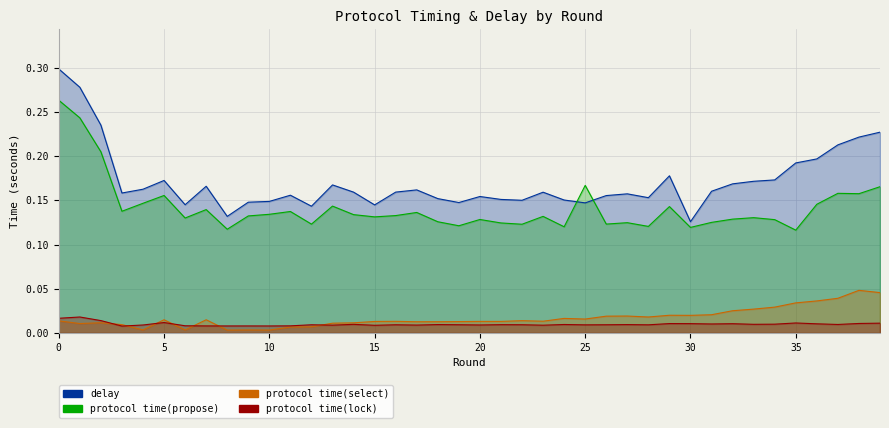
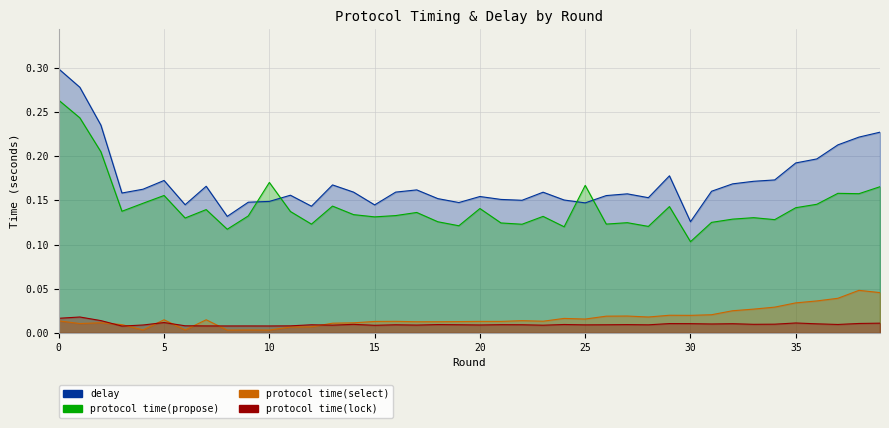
protocol time(propose), 10: 0.13 -> 0.17
protocol time(propose), 20: 0.13 -> 0.14
protocol time(propose), 30: 0.12 -> 0.10
protocol time(propose), 35: 0.12 -> 0.14
